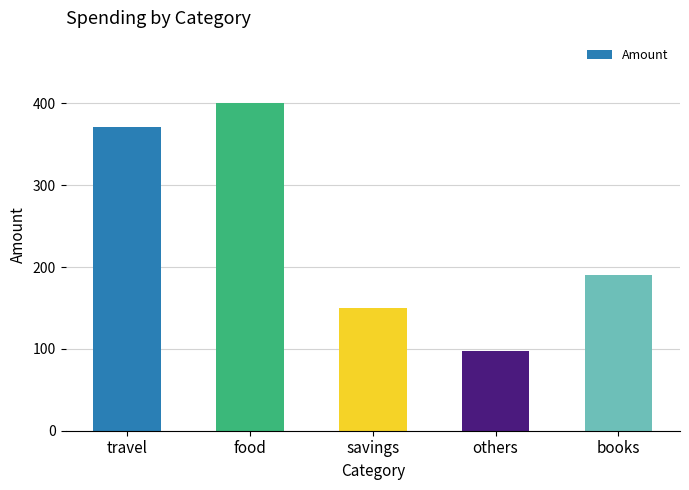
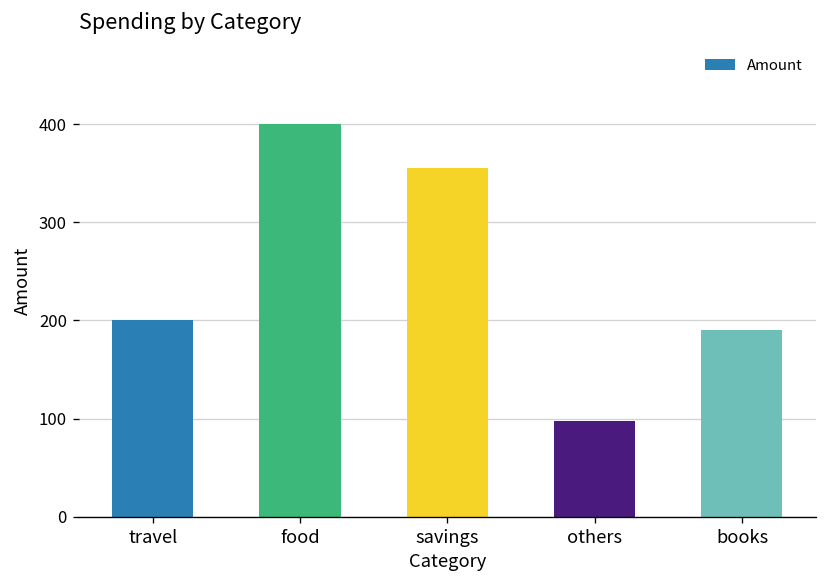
travel: 370 -> 200
savings: 150 -> 360
